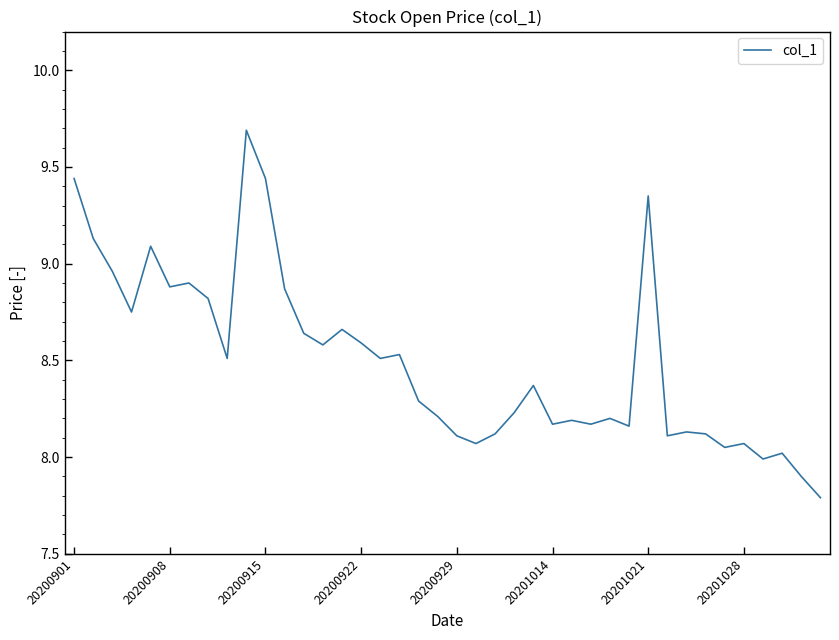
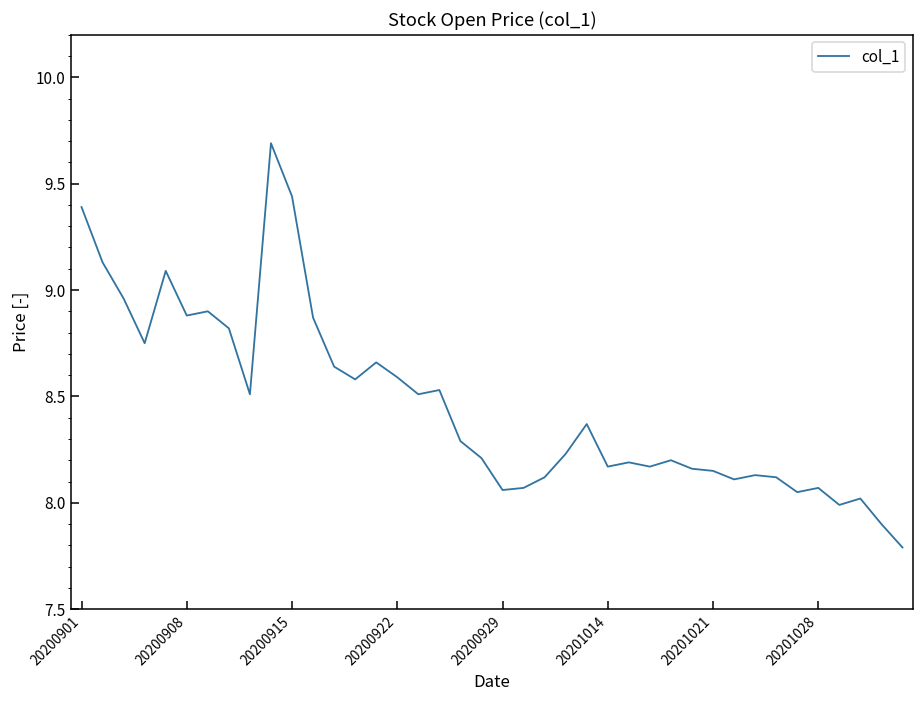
20200901: 9.44 -> 9.39
20200929: 8.11 -> 8.06
20201021: 9.35 -> 8.15
